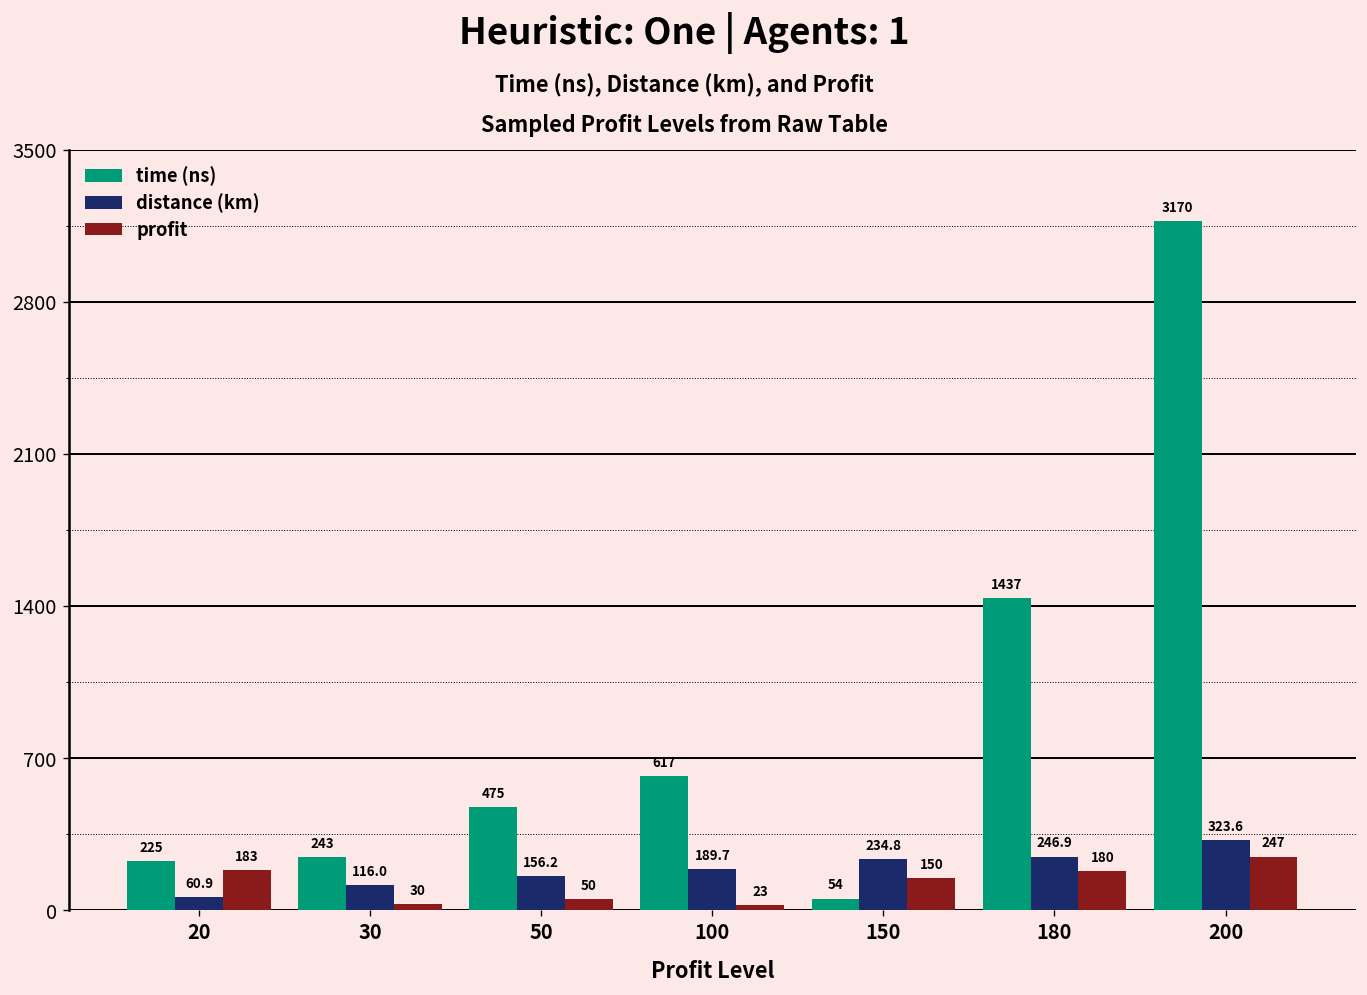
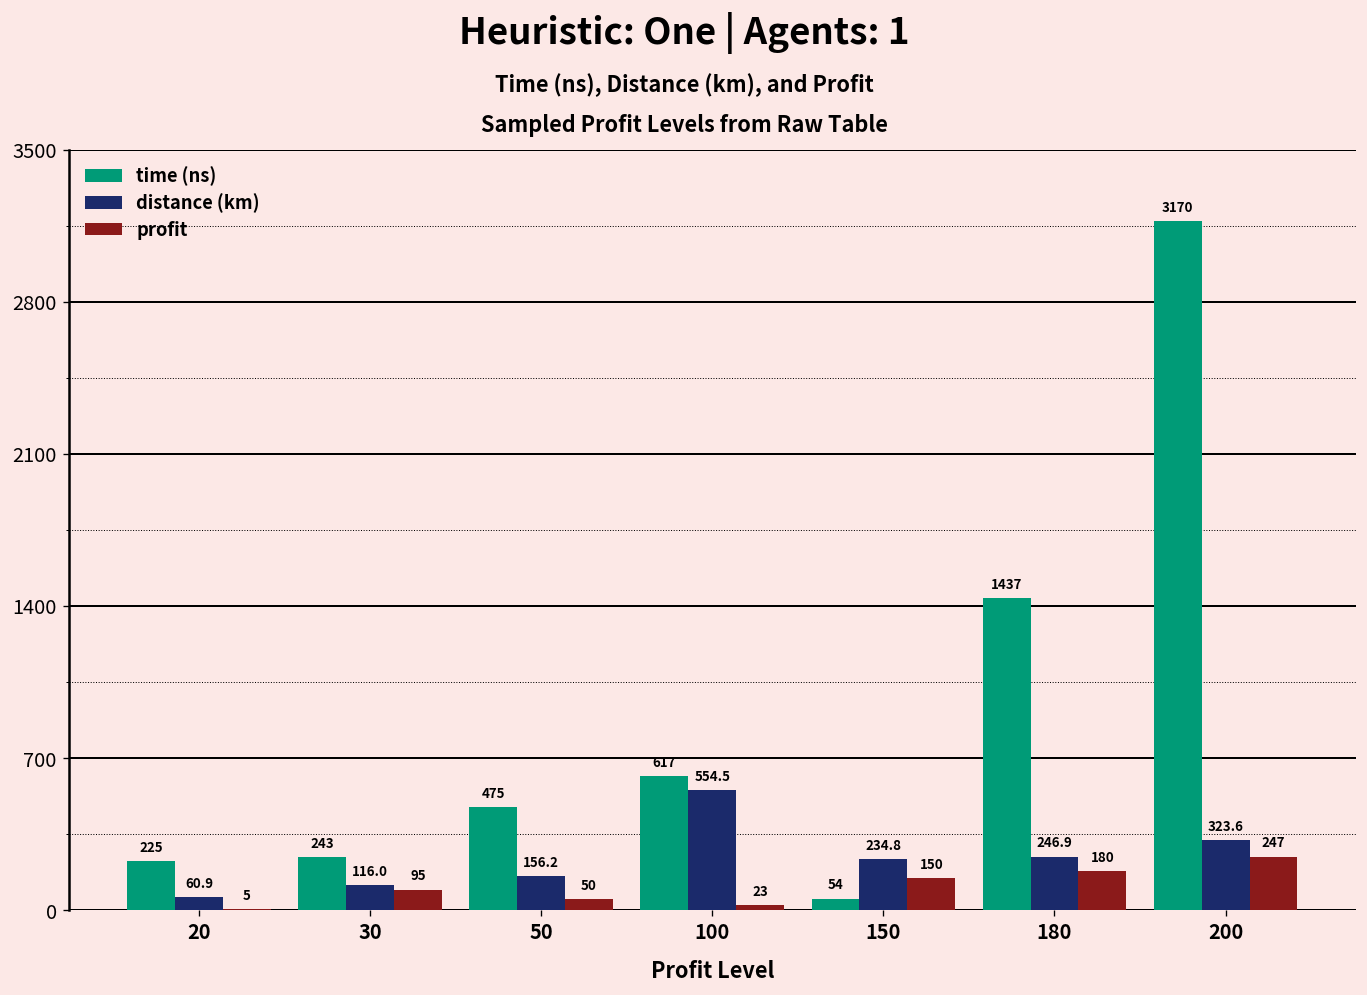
profit, 20: 183 -> 5
profit, 30: 30 -> 95
distance (km), 100: 189.7 -> 554.5
